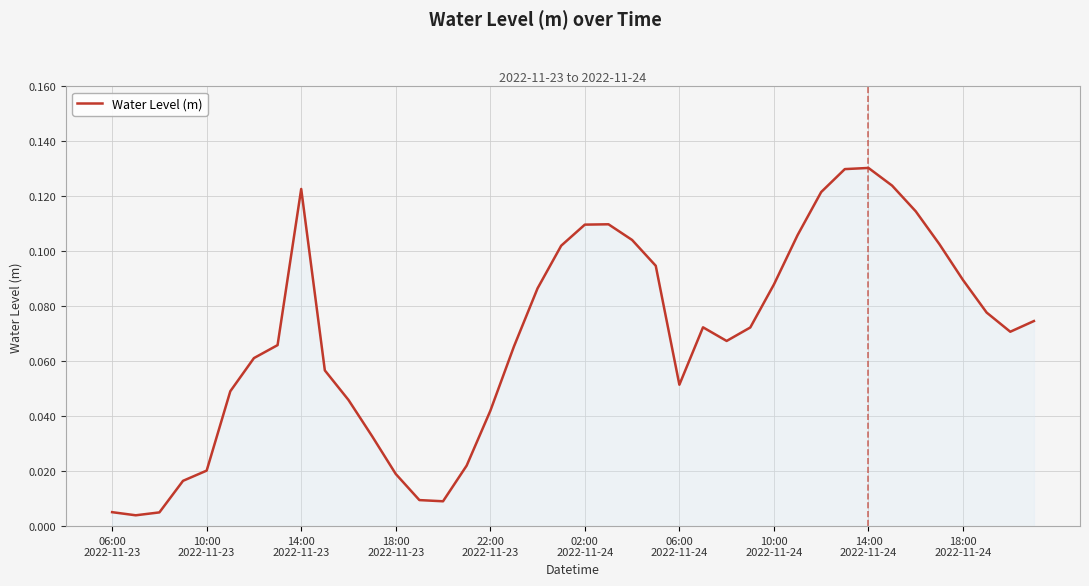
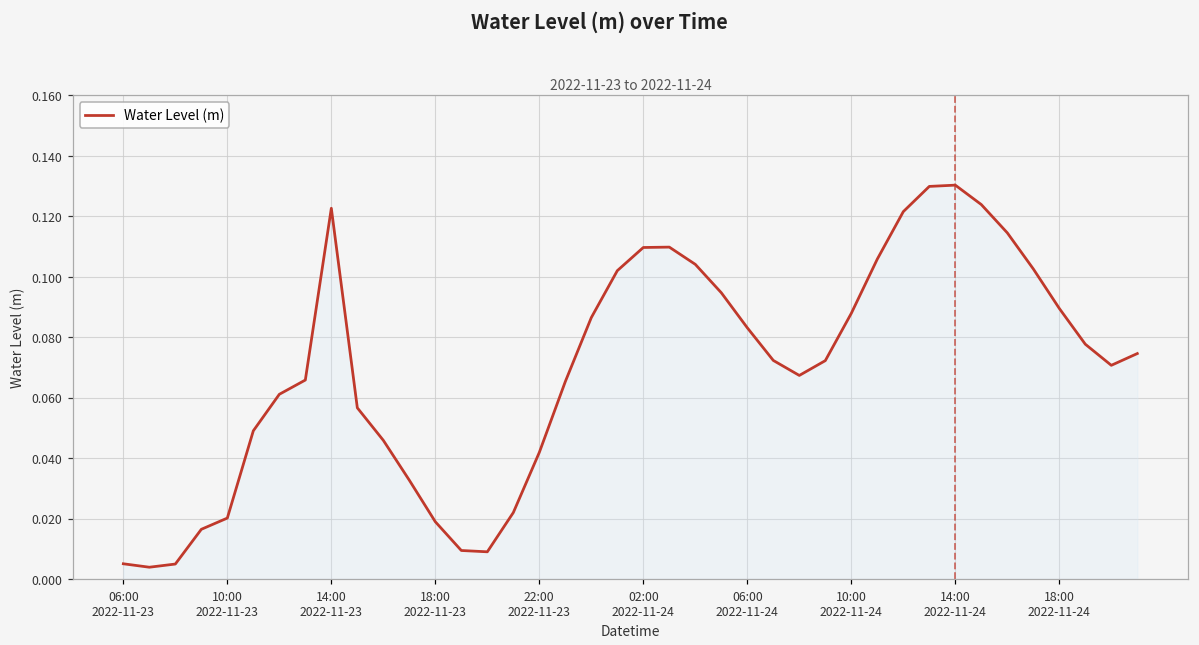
06:00 2022-11-24: 0.051 -> 0.083
